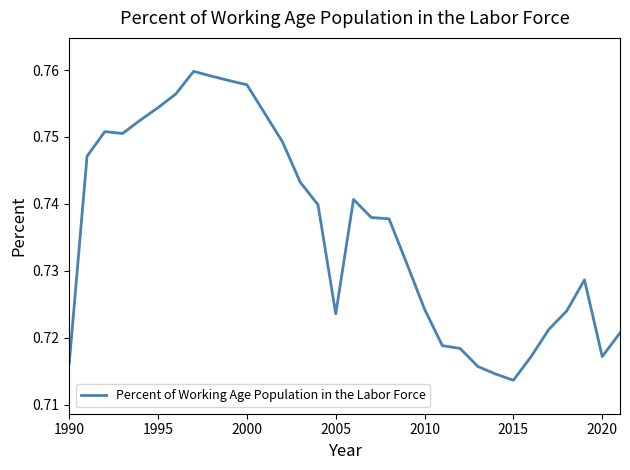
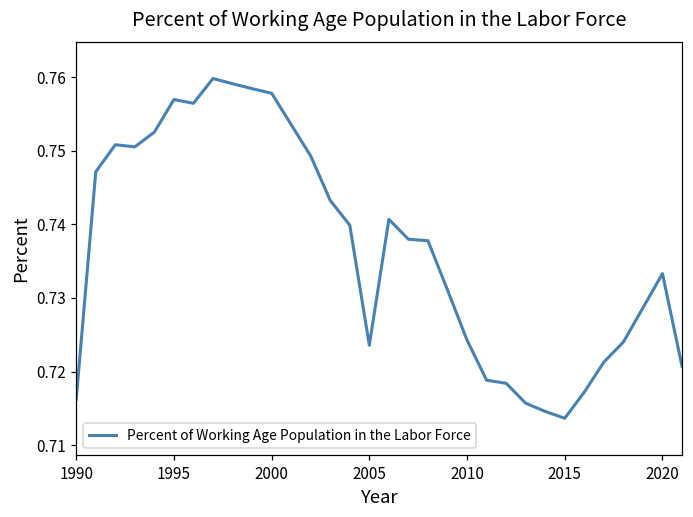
1995: 0.754 -> 0.757
2020: 0.717 -> 0.733
